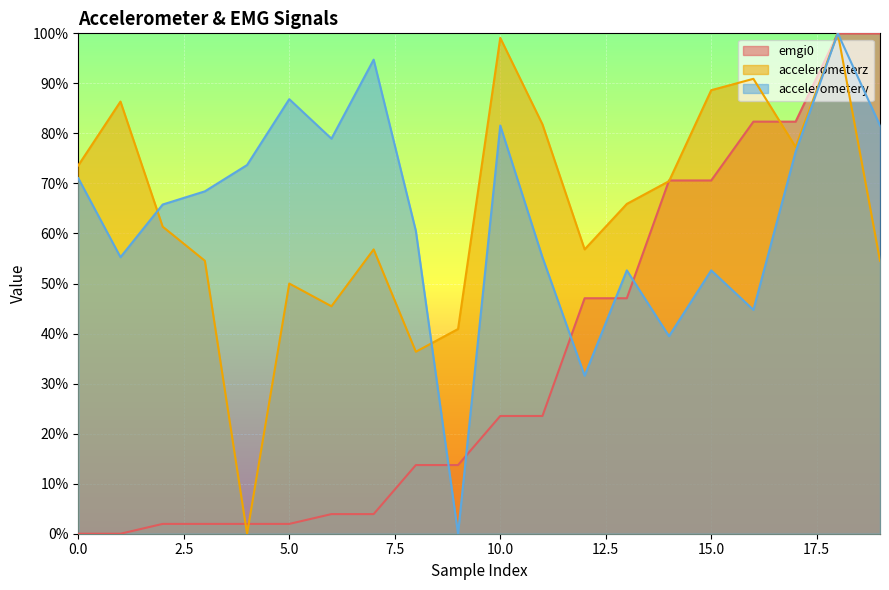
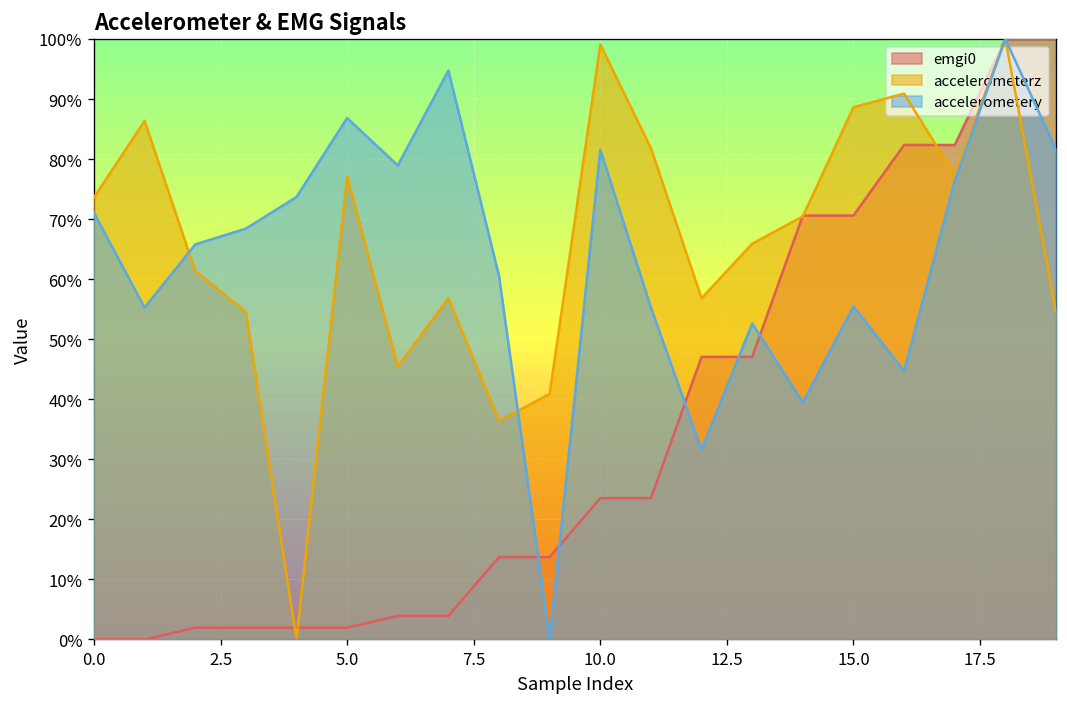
accelerometerz, 5.0: 50% -> 77%
accelerometery, 15.0: 53% -> 55%
